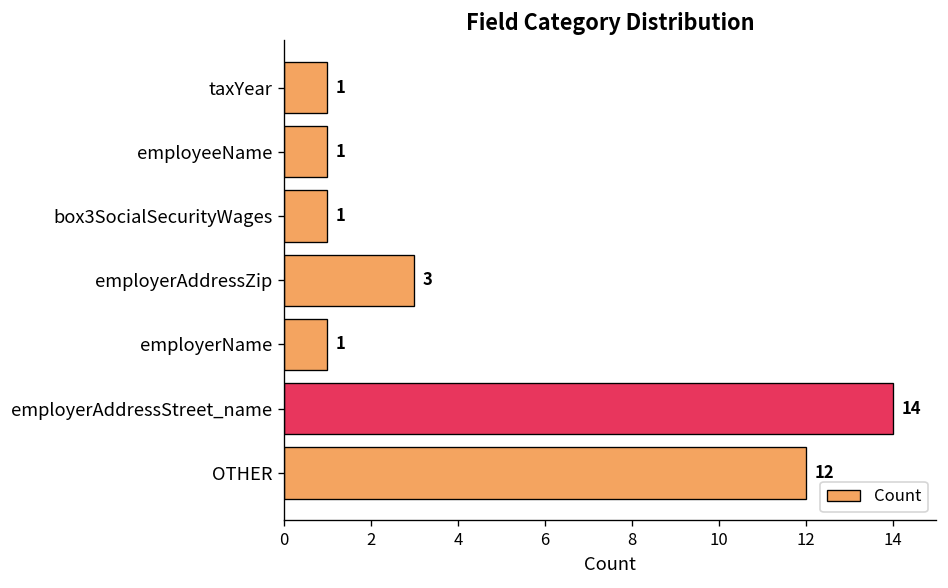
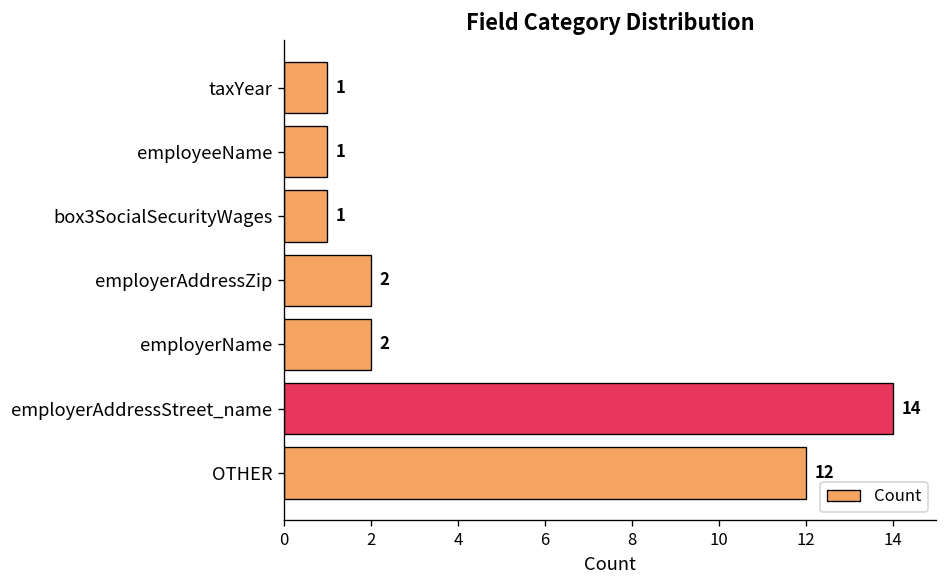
employerAddressZip: 3 -> 2
employerName: 1 -> 2
